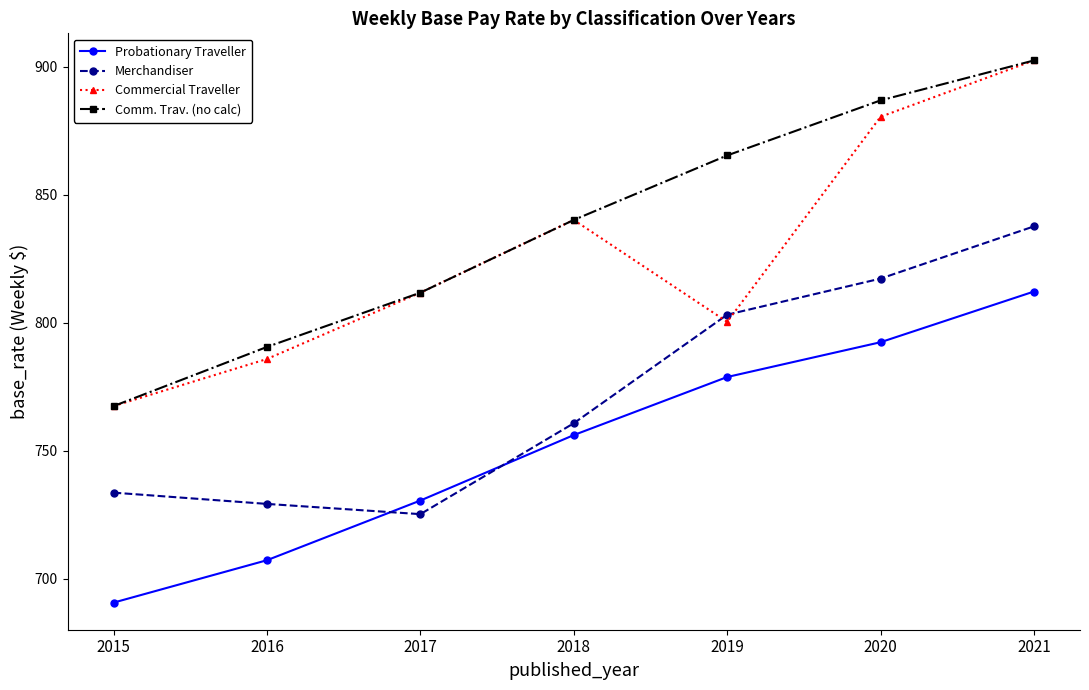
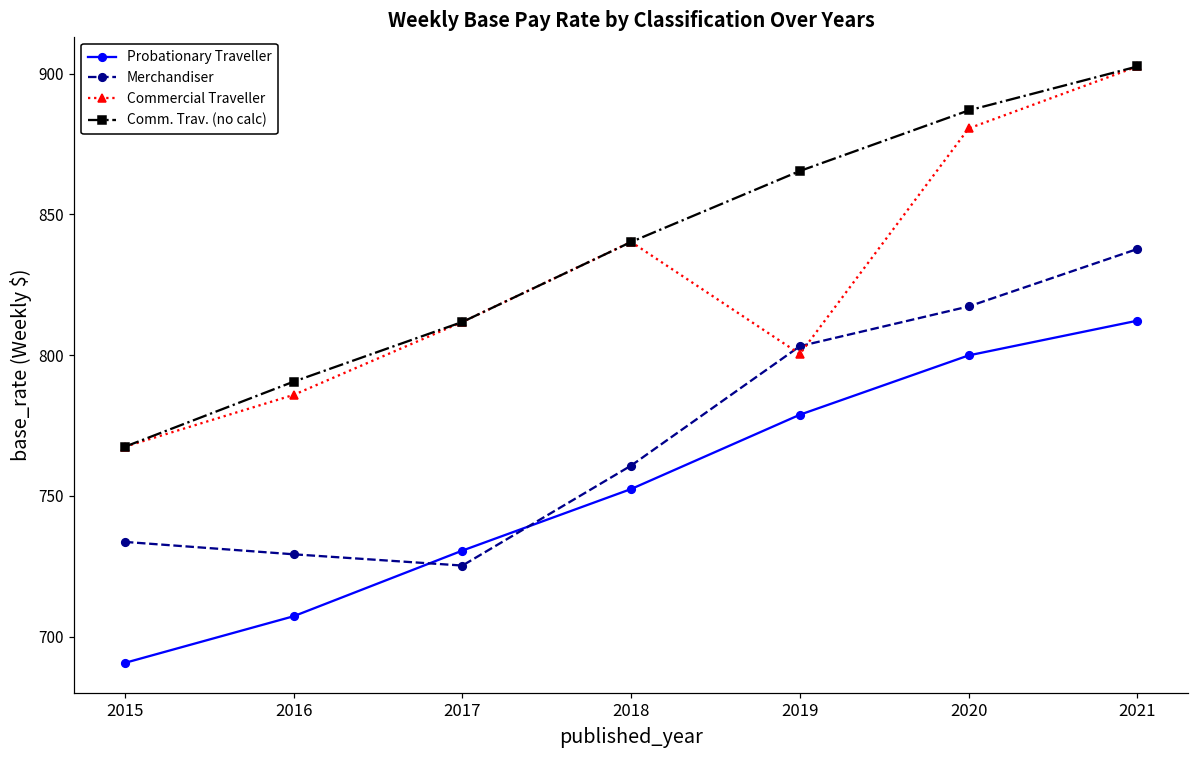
Probationary Traveller, 2018: 756 -> 752
Probationary Traveller, 2020: 792 -> 800
